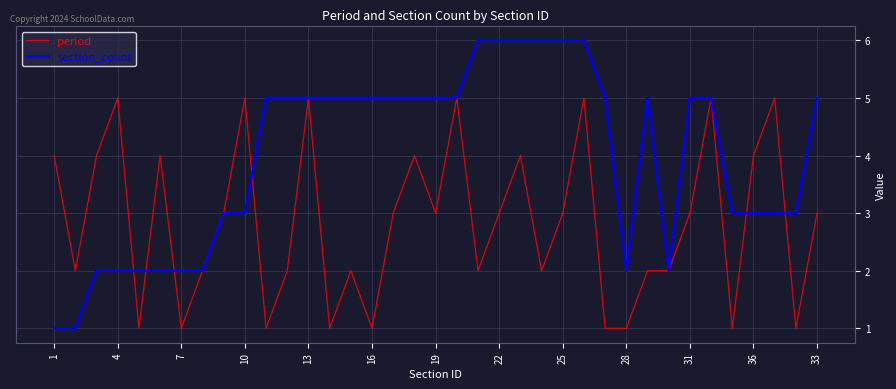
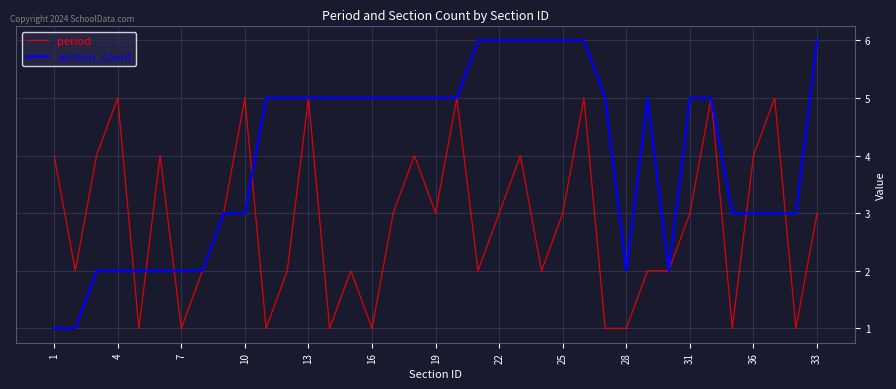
section_count, 33: 5 -> 6
